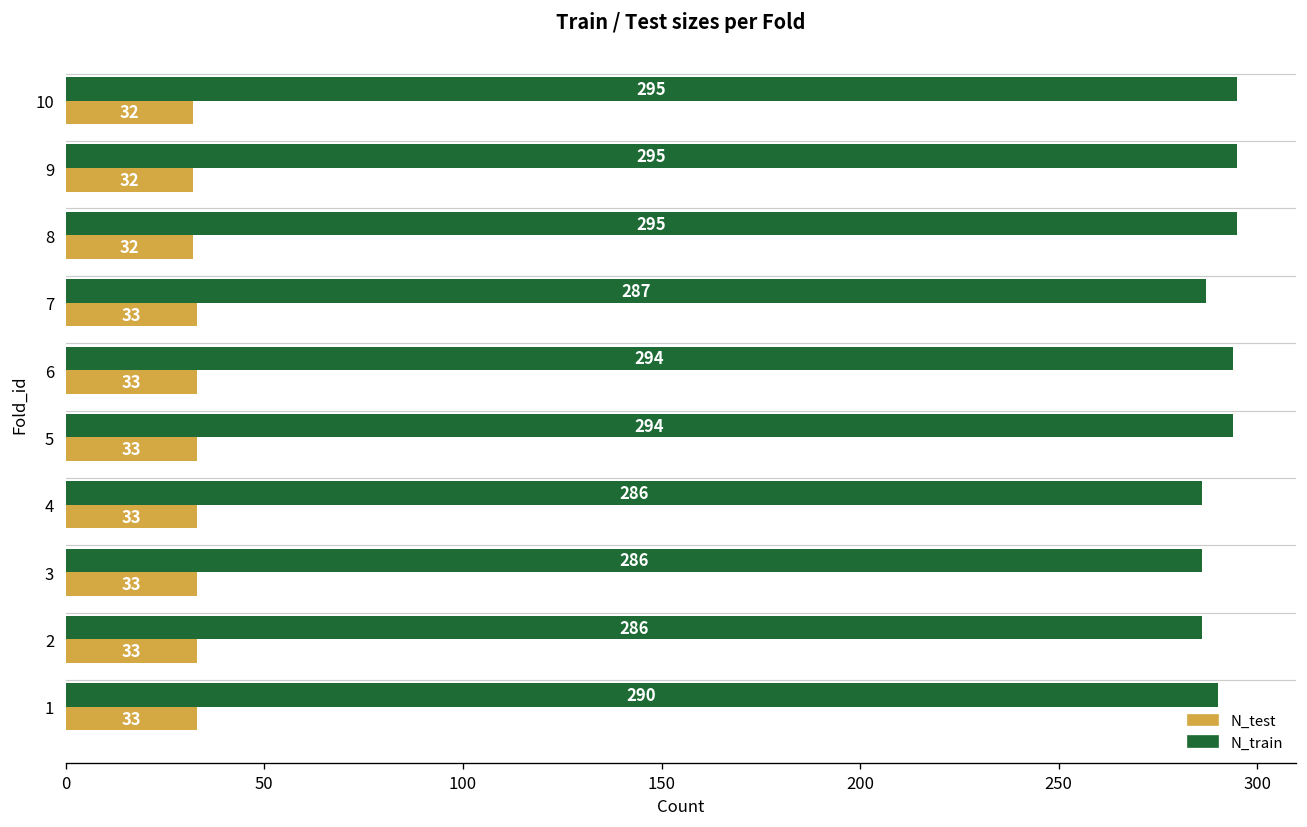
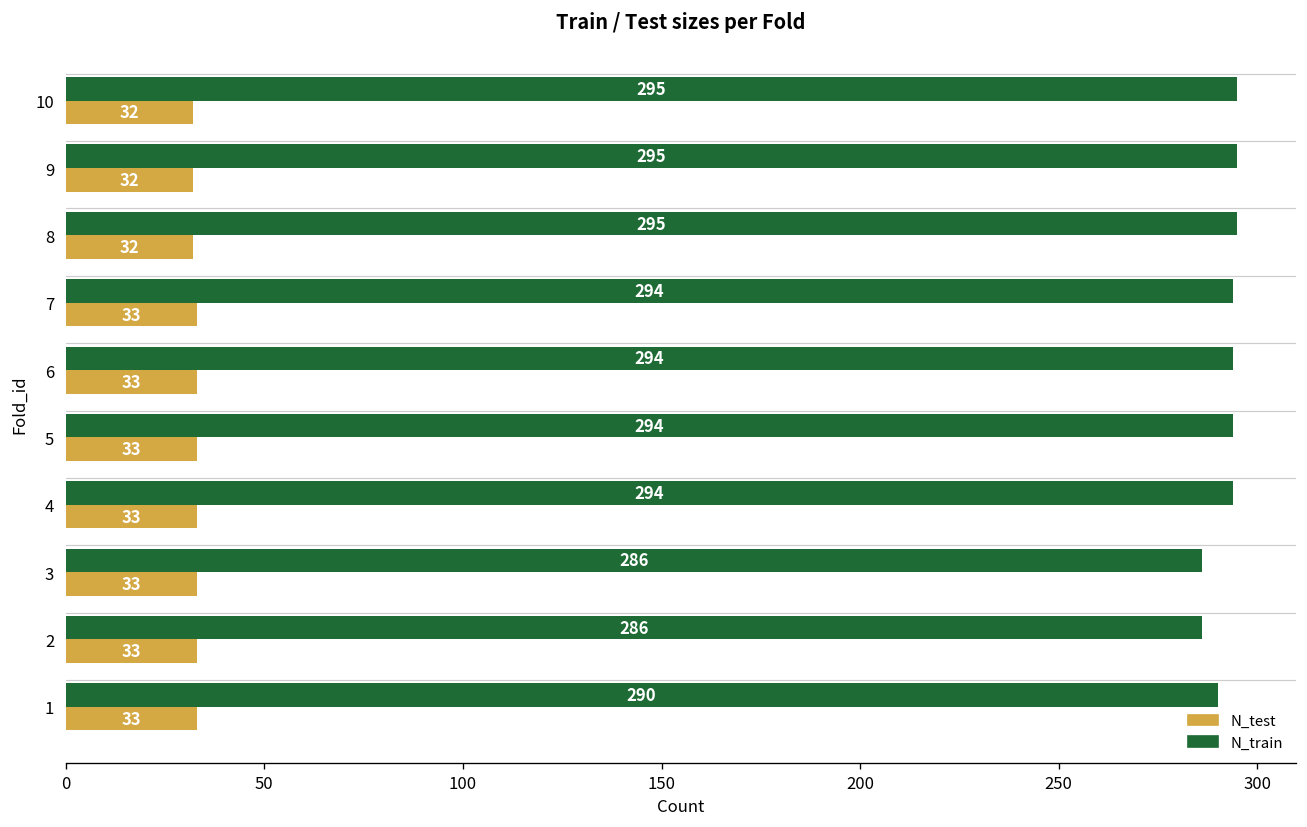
N_train, 7: 287 -> 294
N_train, 4: 286 -> 294
